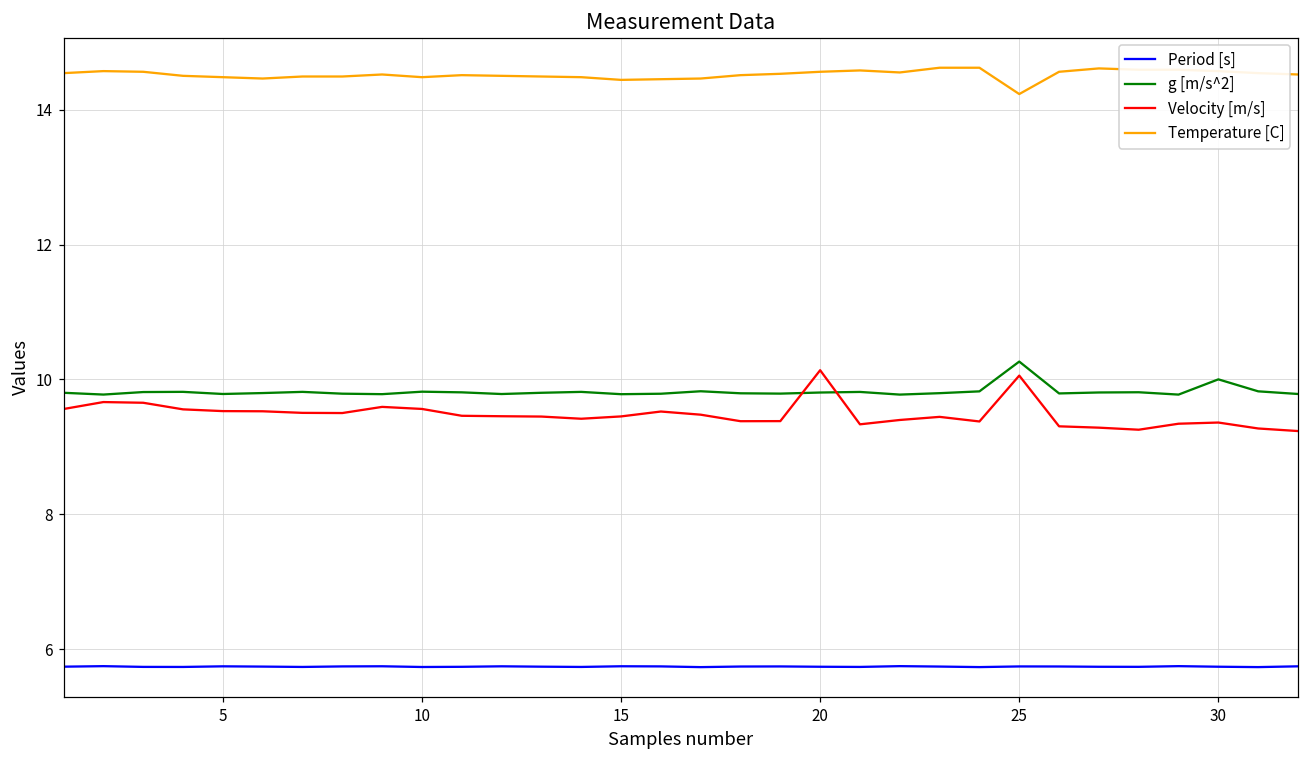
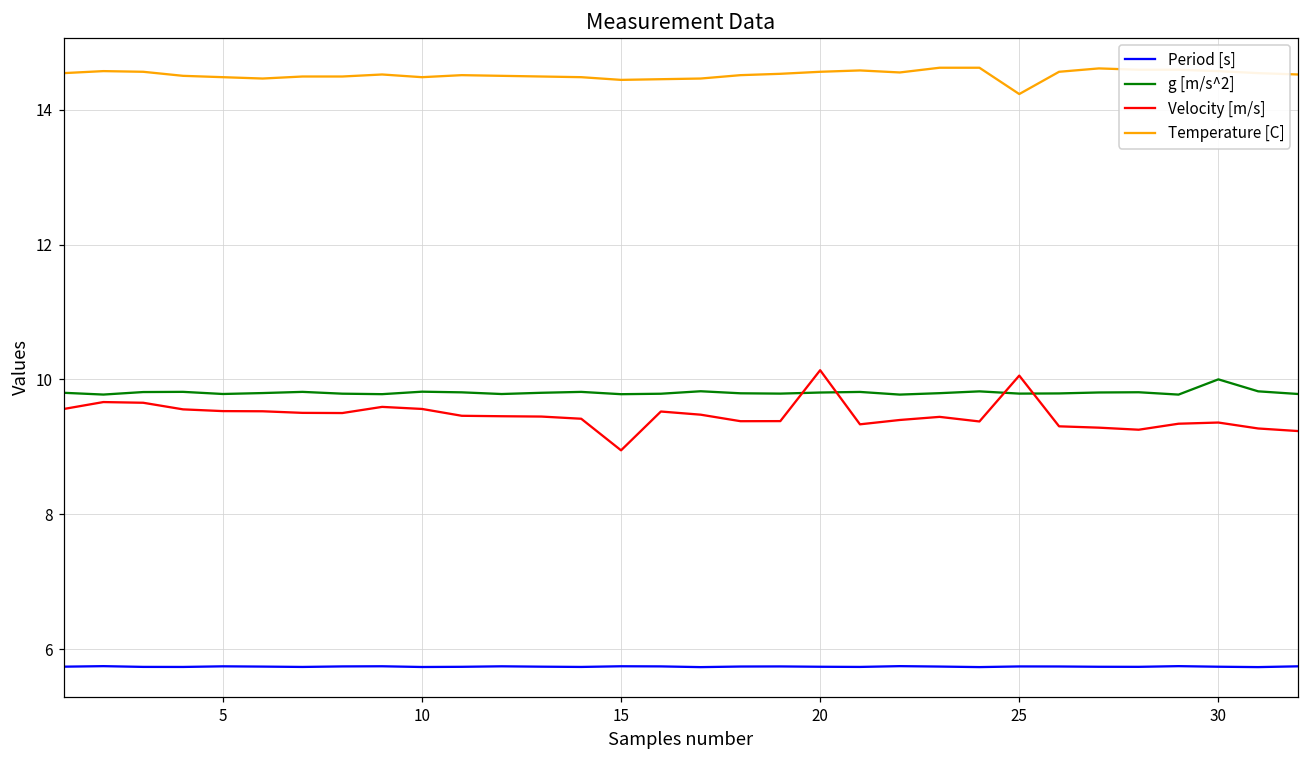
Velocity [m/s], 15: 9.5 -> 8.9
g [m/s^2], 25: 10.3 -> 9.8
